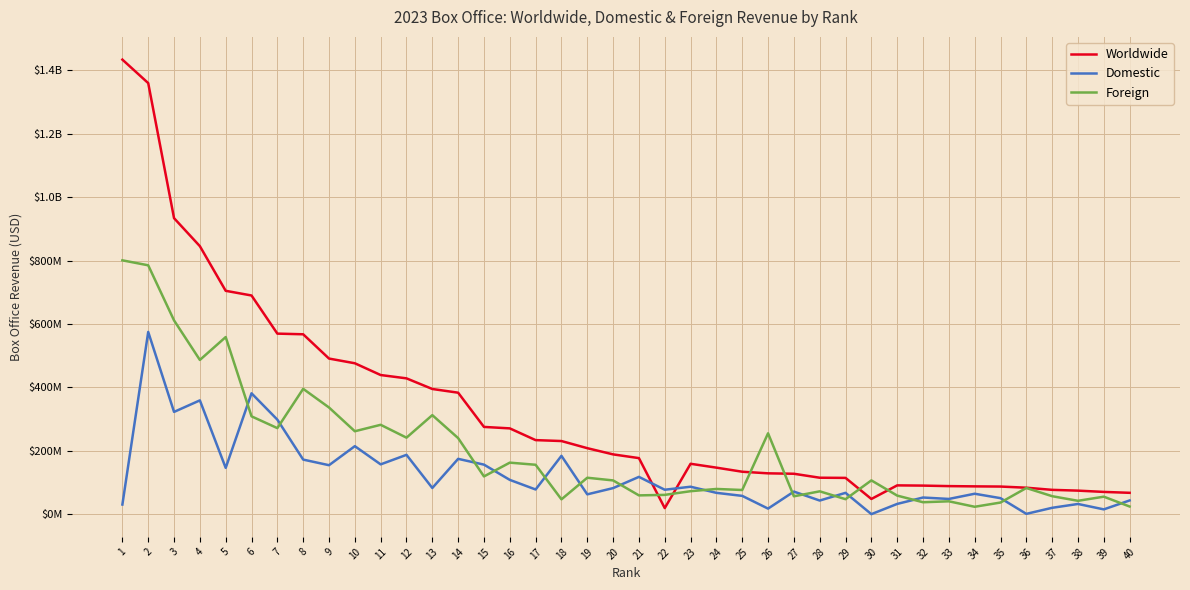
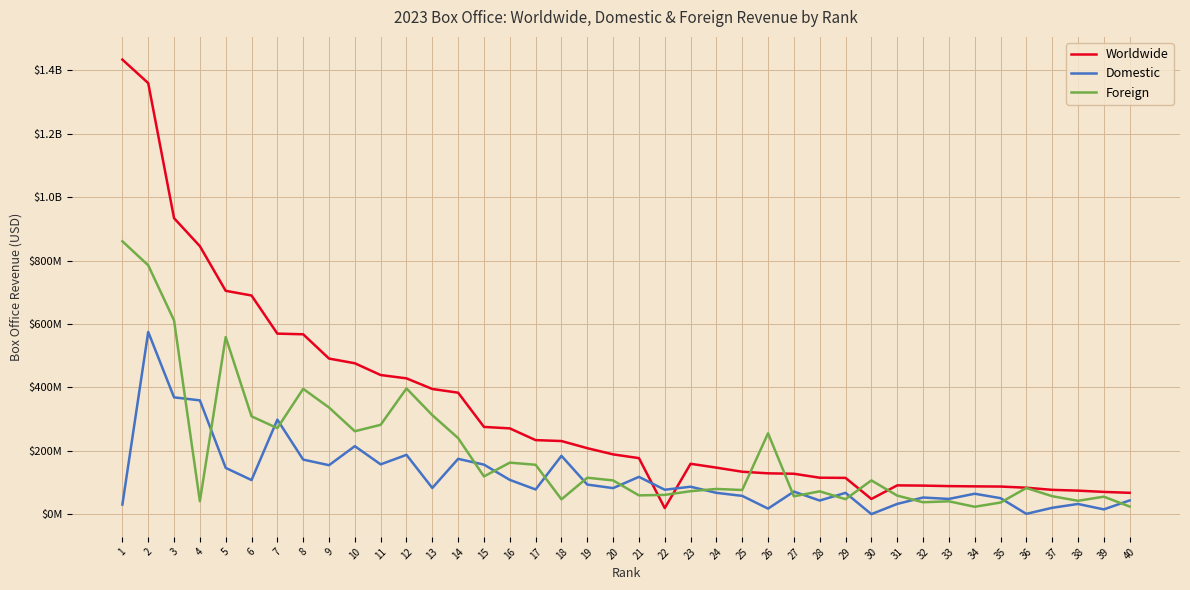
Foreign, 1: $800000000 -> $860000000
Domestic, 3: $320000000 -> $370000000
Foreign, 4: $490000000 -> $40000000
Domestic, 6: $380000000 -> $110000000
Foreign, 12: $240000000 -> $400000000
Domestic, 19: $60000000 -> $90000000
